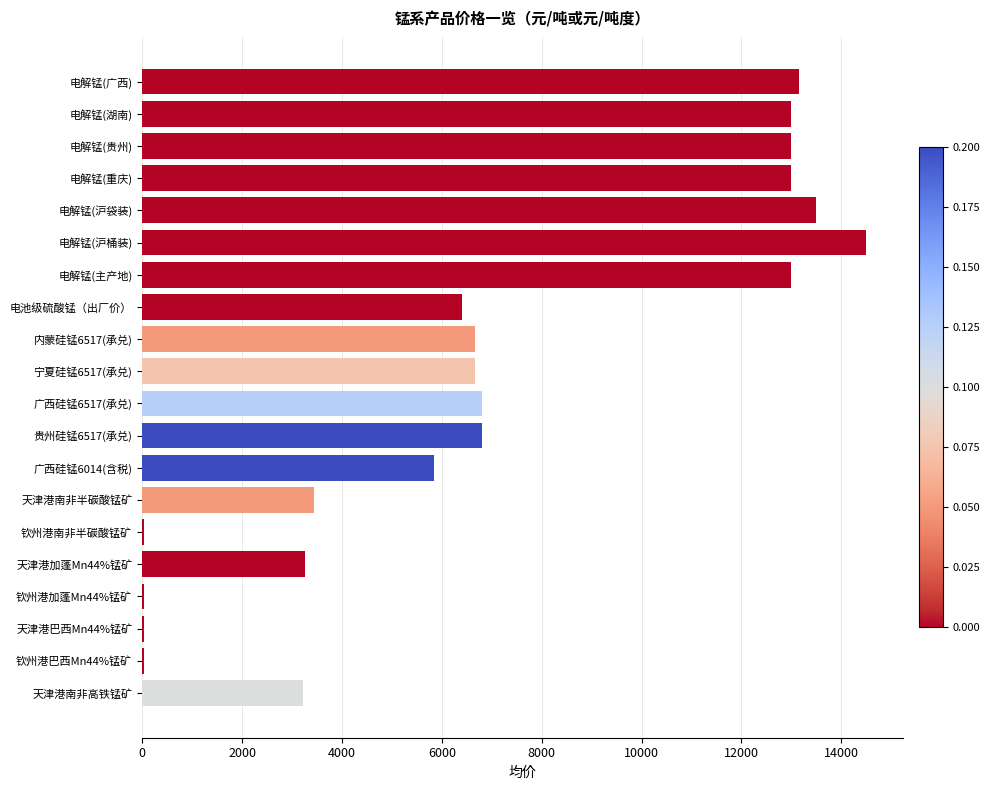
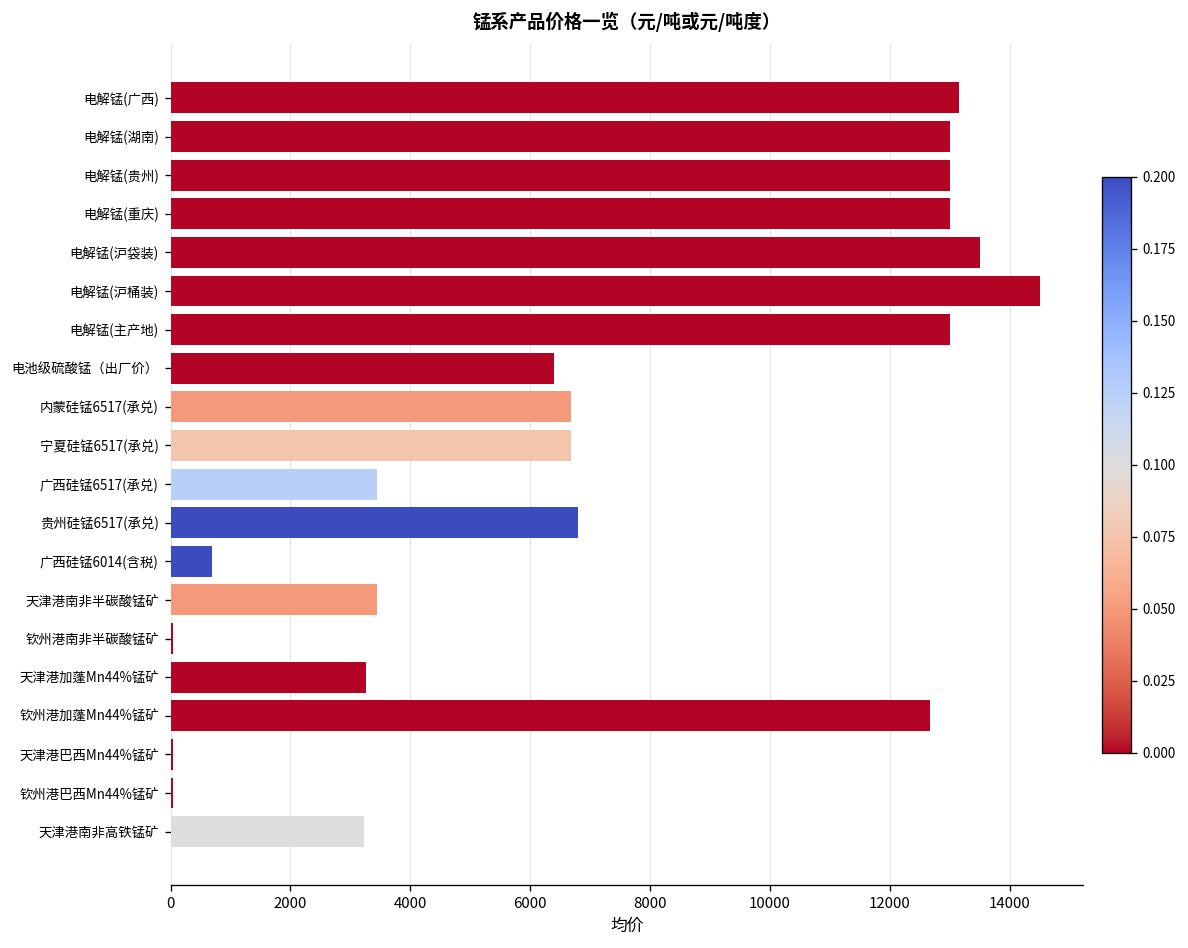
广西硅锰6517(承兑): 6800 -> 3400
广西硅锰6014(含税): 5900 -> 700
钦州港加蓬Mn44%锰矿: 0 -> 12700
